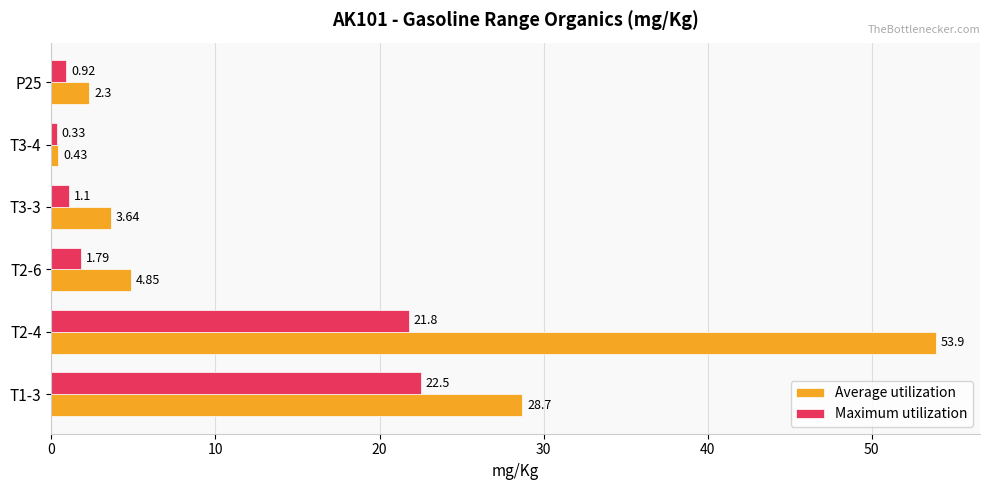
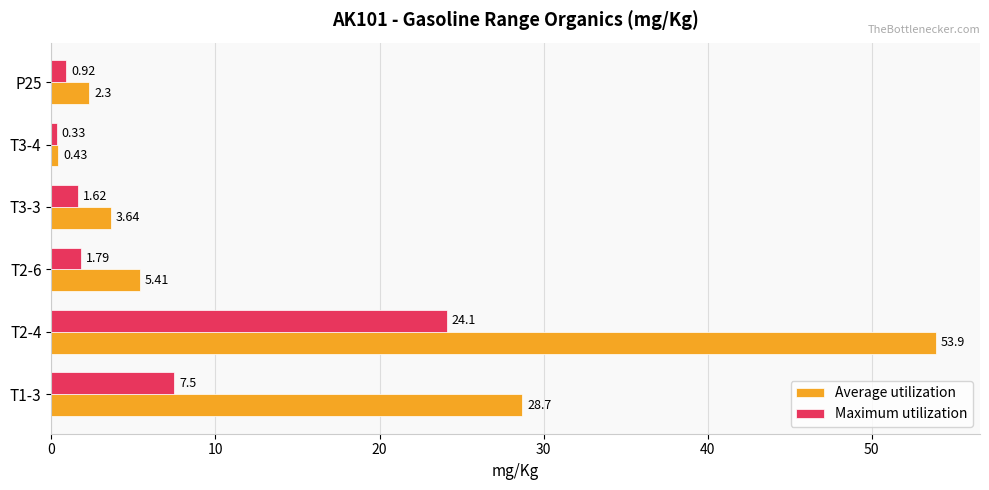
Maximum utilization, T3-3: 1.1 -> 1.62
Average utilization, T2-6: 4.85 -> 5.41
Maximum utilization, T2-4: 21.8 -> 24.1
Maximum utilization, T1-3: 22.5 -> 7.5
